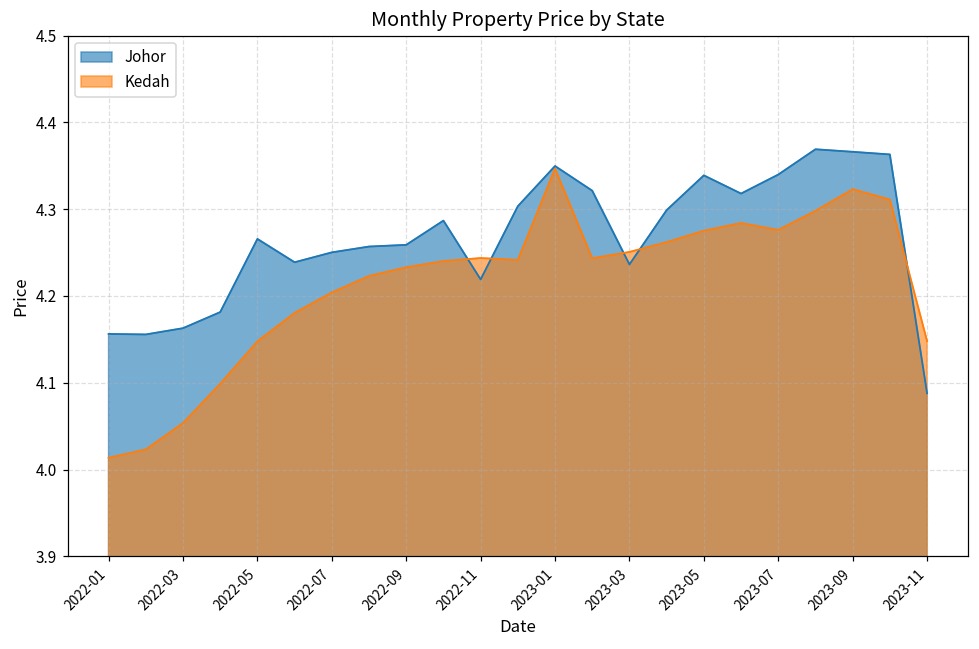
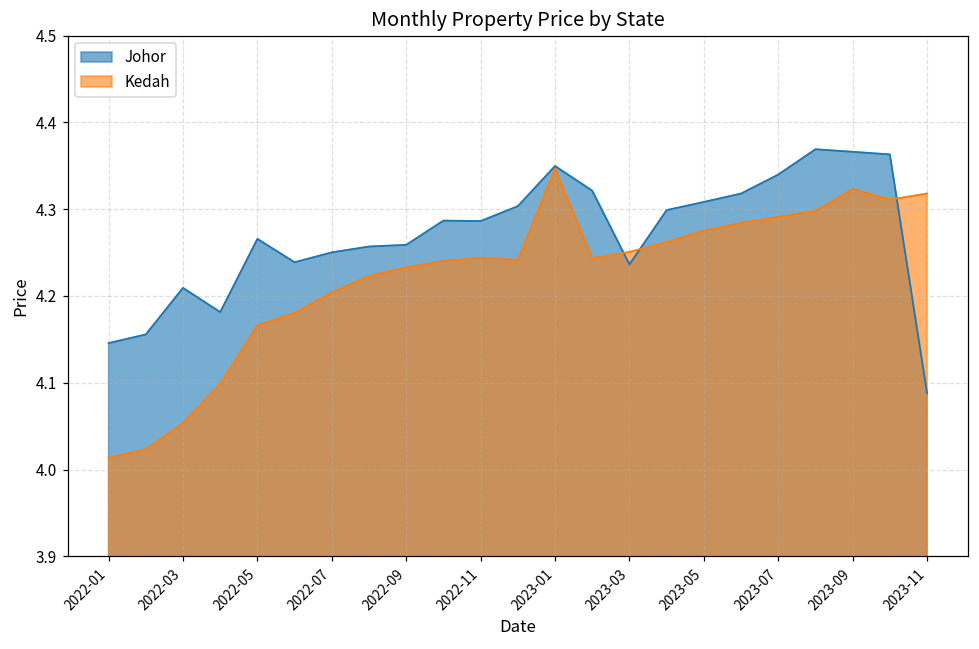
Johor, 2022-01: 4.16 -> 4.15
Johor, 2022-03: 4.16 -> 4.21
Kedah, 2022-05: 4.15 -> 4.17
Johor, 2022-11: 4.22 -> 4.29
Johor, 2023-05: 4.34 -> 4.31
Kedah, 2023-07: 4.28 -> 4.29
Kedah, 2023-11: 4.15 -> 4.32
